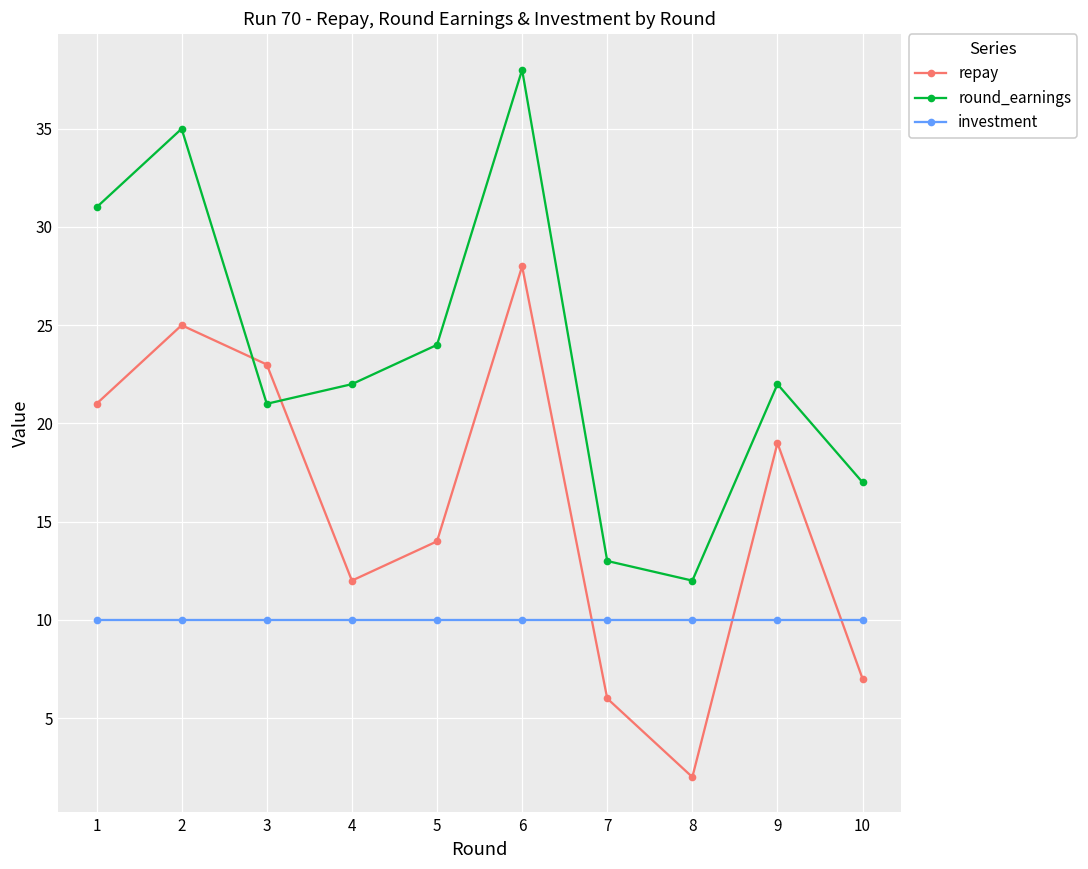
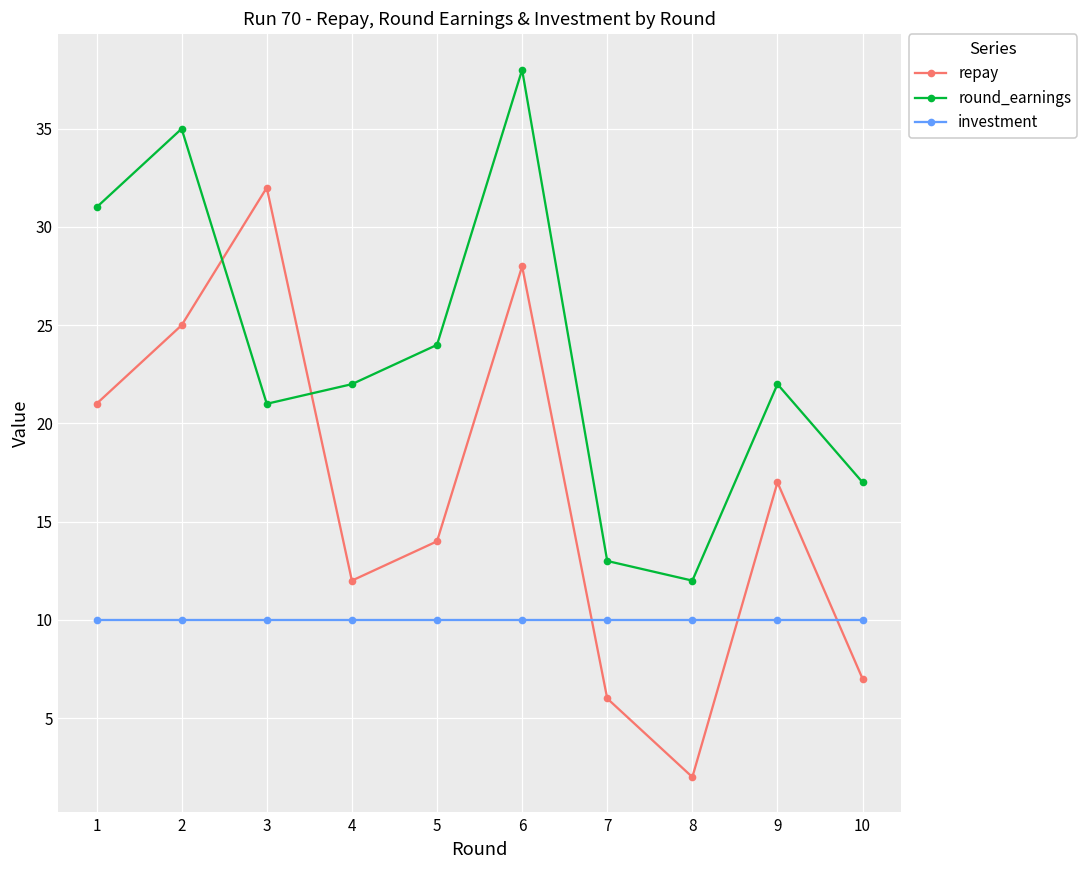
repay, 3: 23 -> 32
repay, 9: 19 -> 17
